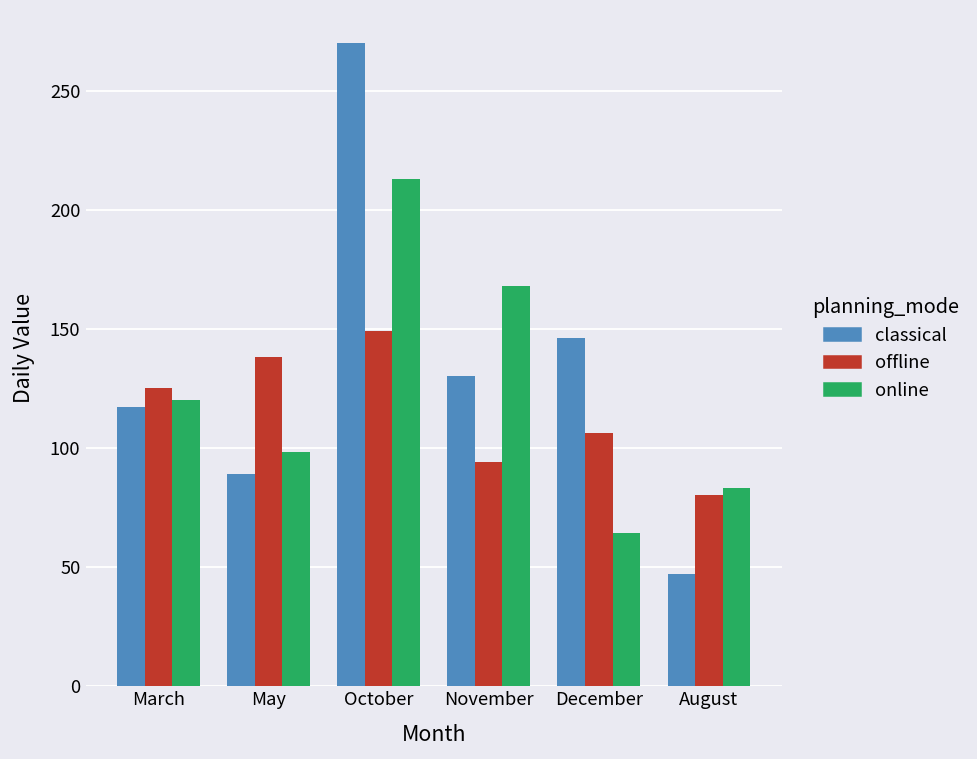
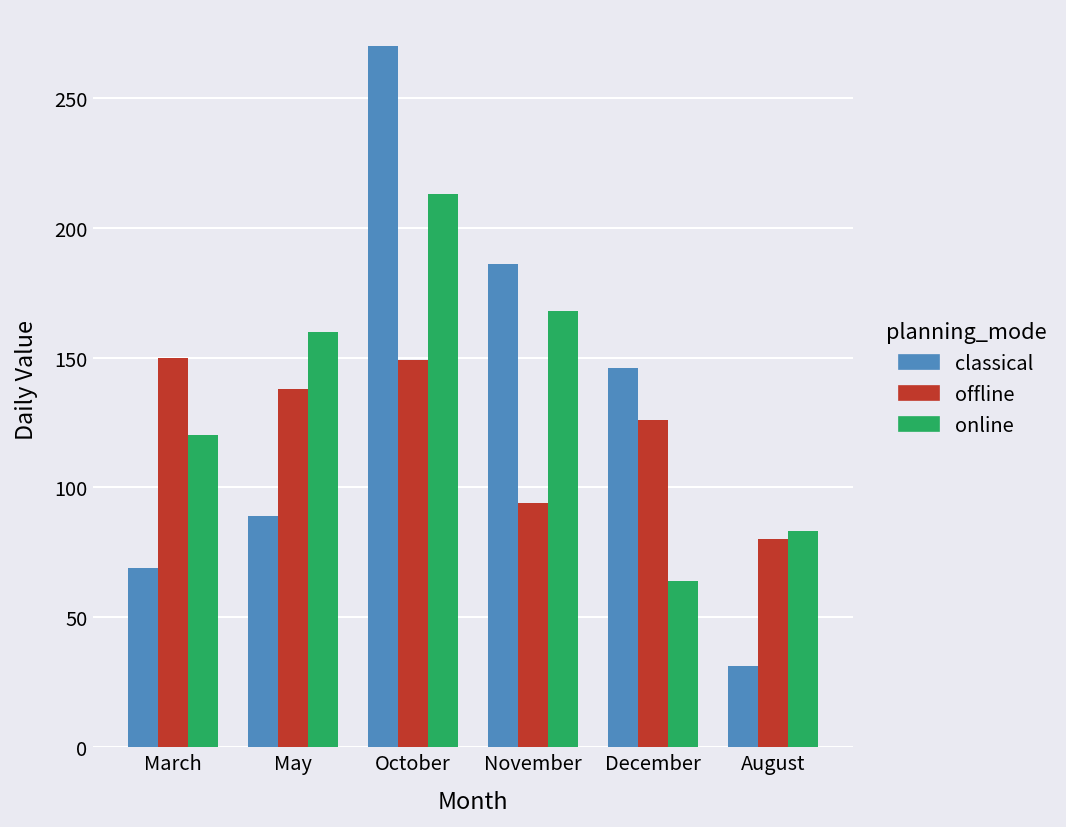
classical, March: 117 -> 69
offline, March: 125 -> 150
online, May: 98 -> 160
classical, November: 130 -> 186
offline, December: 106 -> 126
classical, August: 47 -> 31
